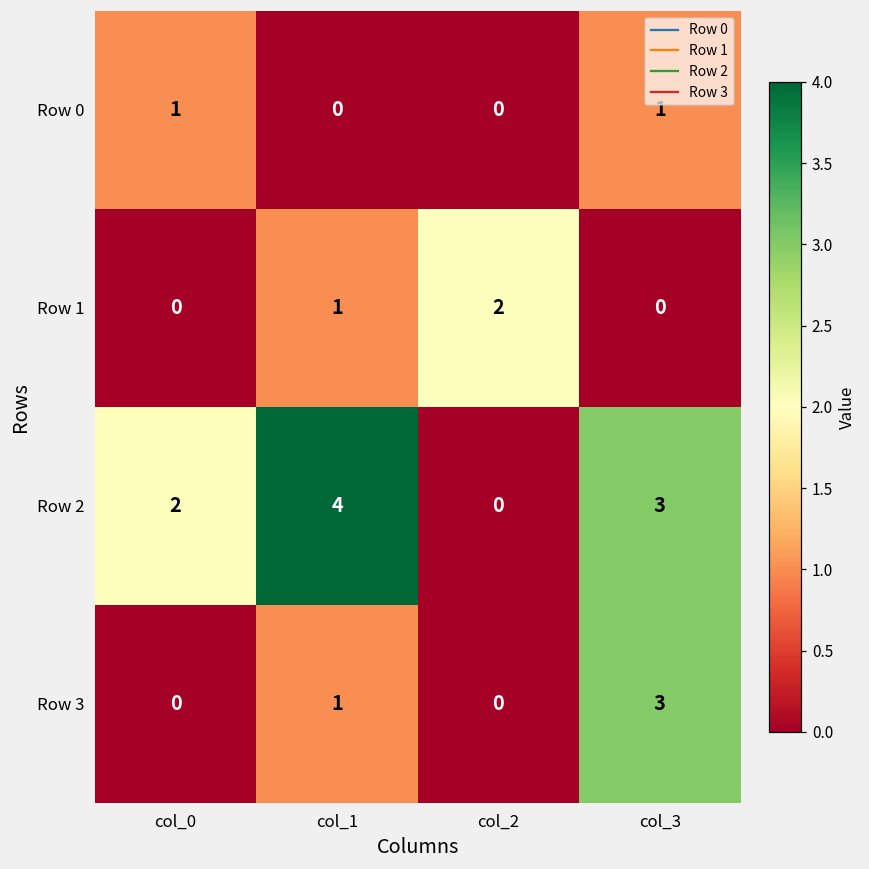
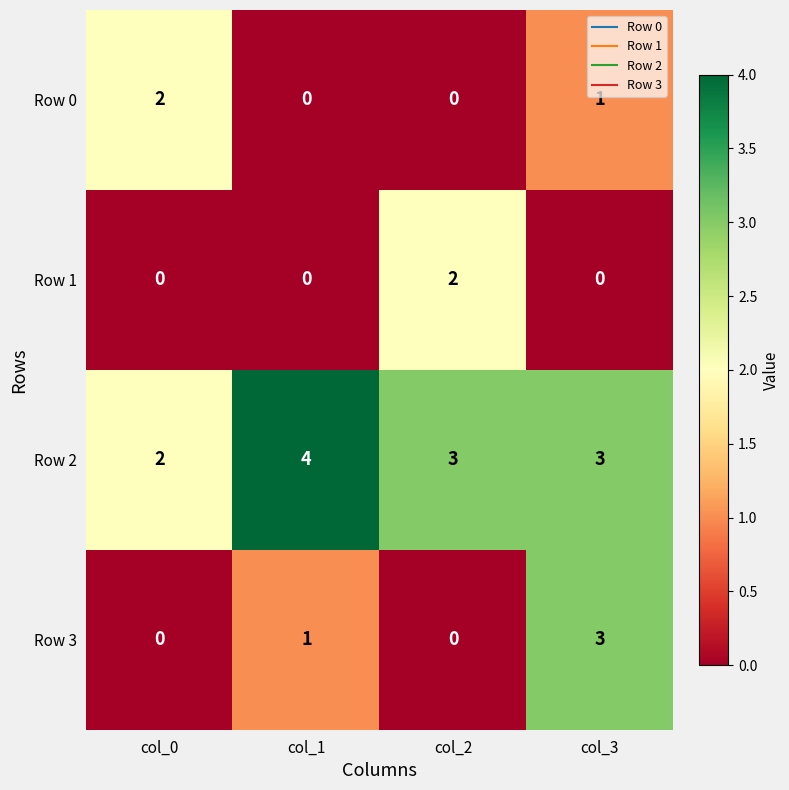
Row 0, col_0: 1 -> 2
Row 1, col_1: 1 -> 0
Row 2, col_2: 0 -> 3
